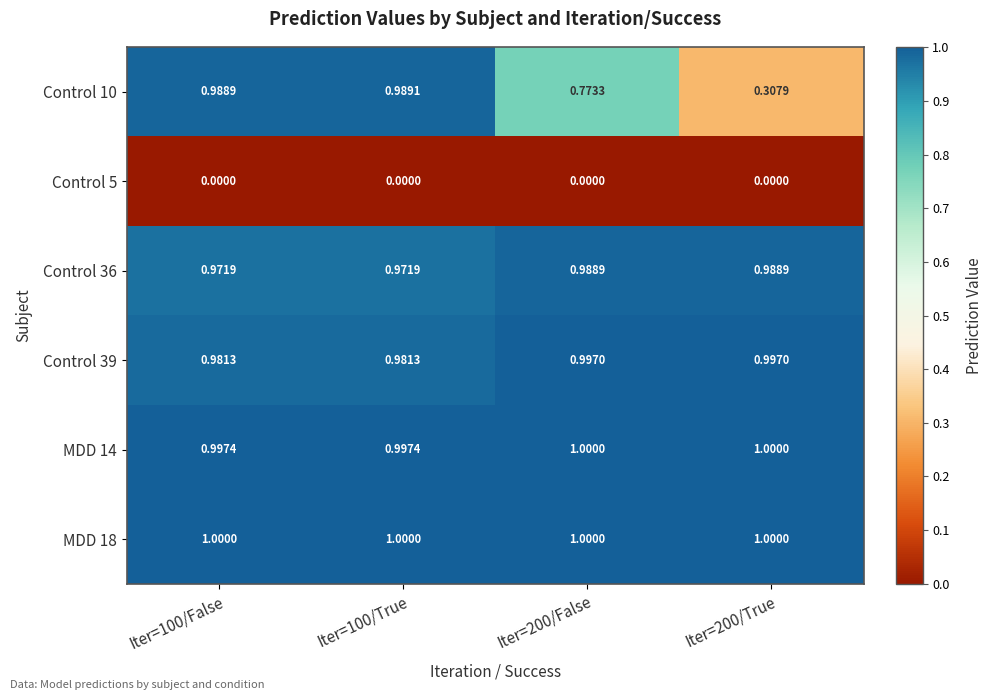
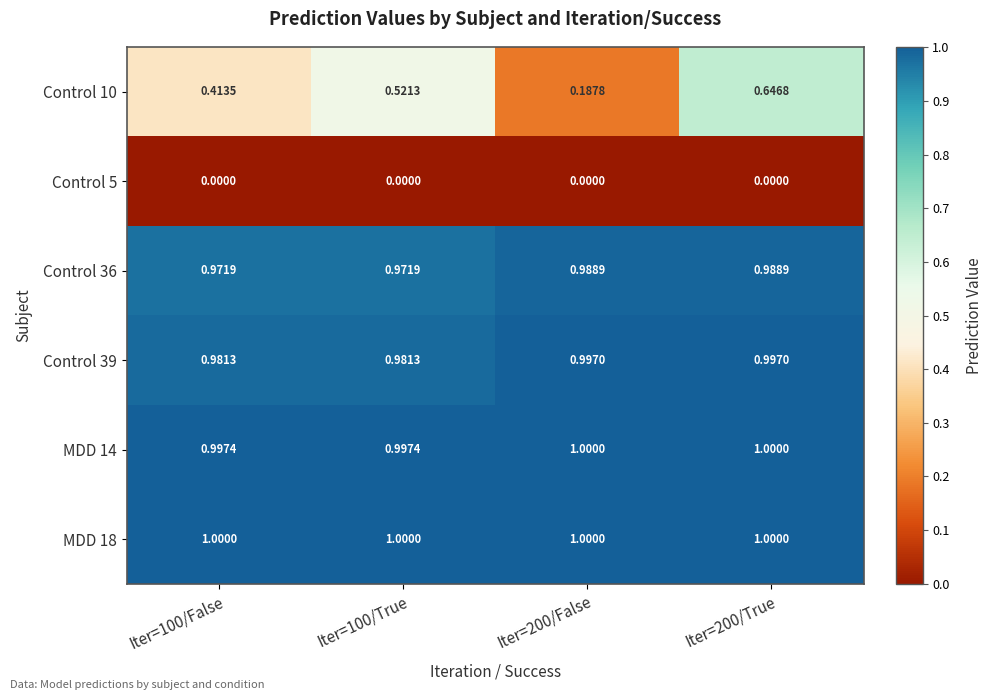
Control 10, Iter=100/False: 0.9889 -> 0.4135
Control 10, Iter=100/True: 0.9891 -> 0.5213
Control 10, Iter=200/False: 0.7733 -> 0.1878
Control 10, Iter=200/True: 0.3079 -> 0.6468
